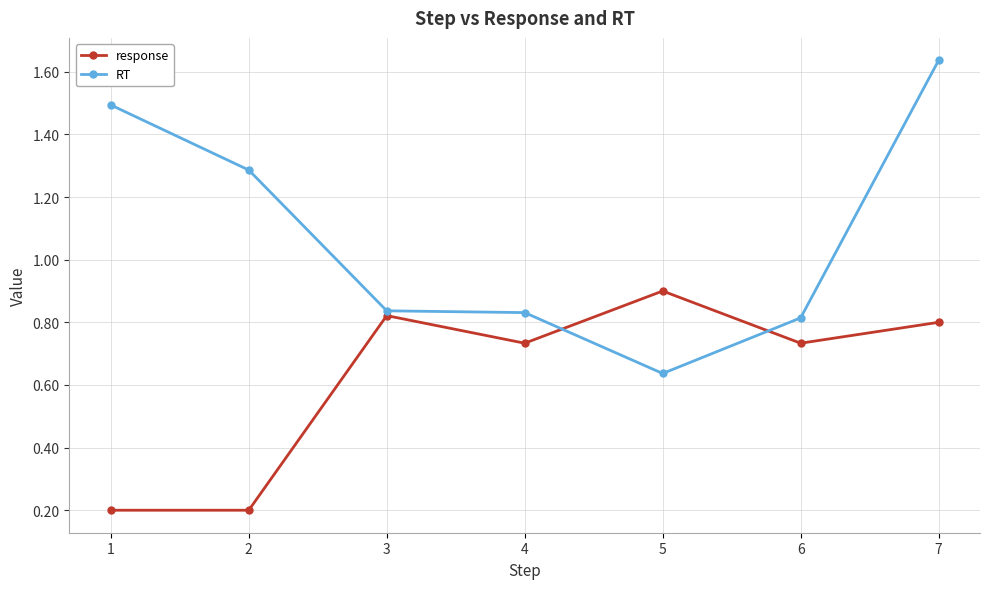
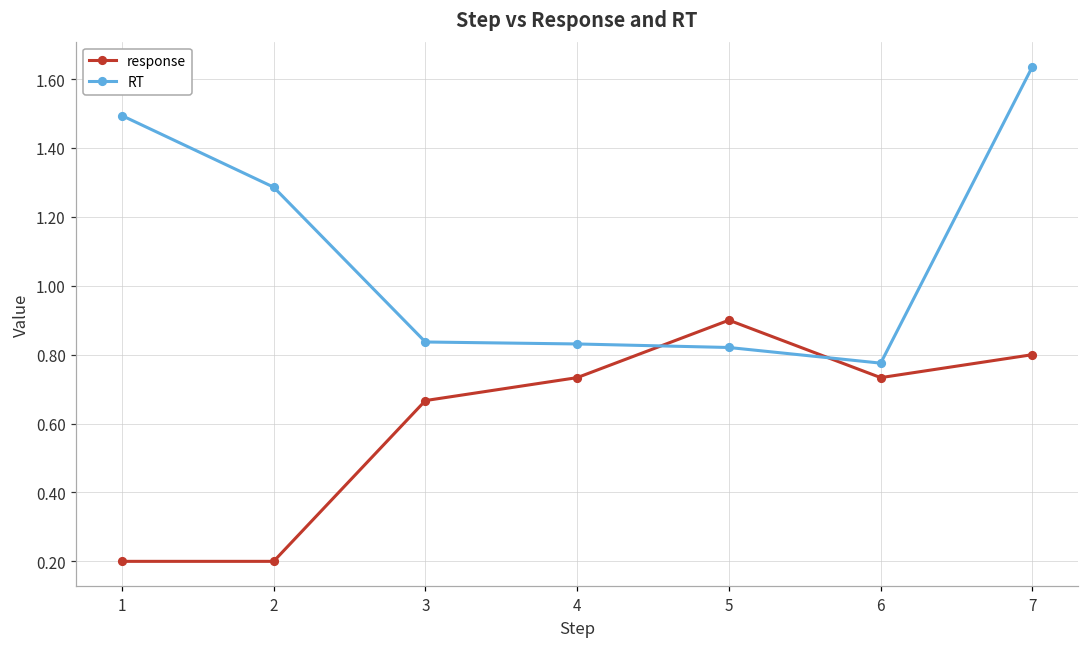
response, 3: 0.82 -> 0.67
RT, 5: 0.64 -> 0.82
RT, 6: 0.81 -> 0.78
